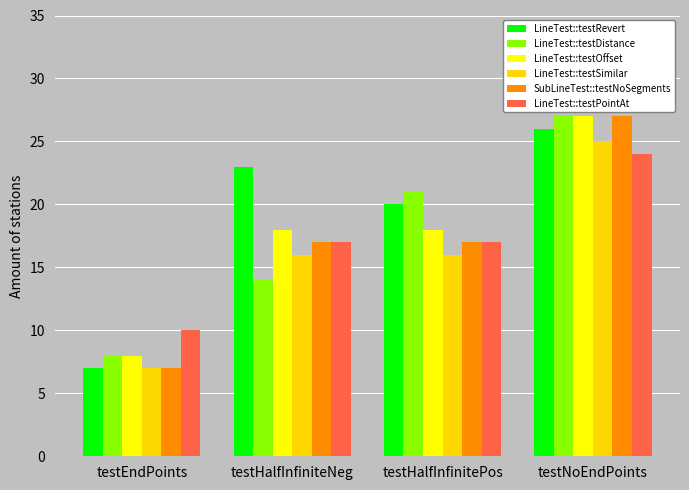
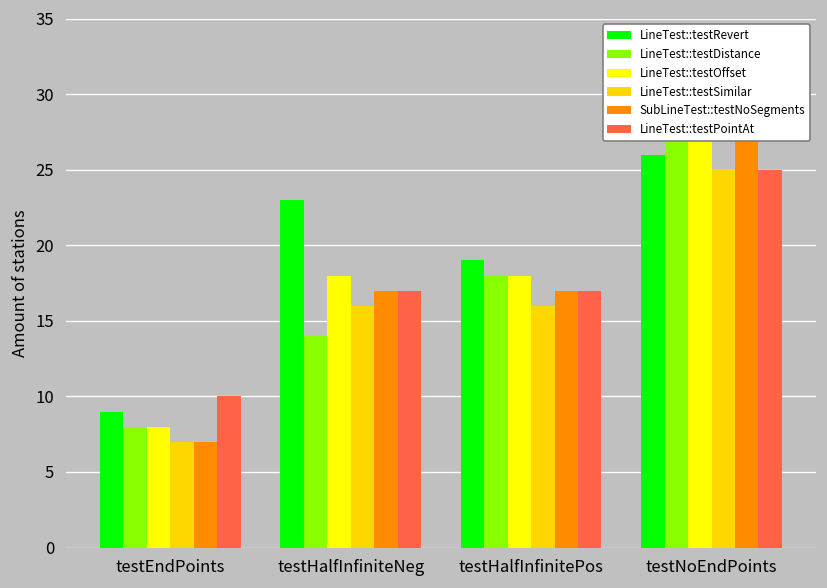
LineTest::testRevert, testEndPoints: 7 -> 9
LineTest::testRevert, testHalfInfinitePos: 20 -> 19
LineTest::testDistance, testHalfInfinitePos: 21 -> 18
LineTest::testPointAt, testNoEndPoints: 24 -> 25
